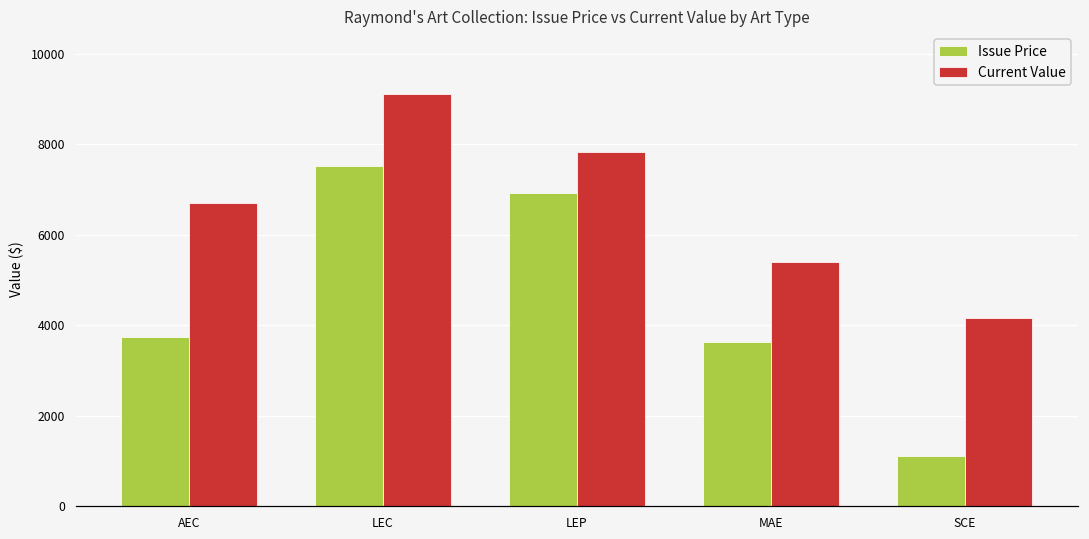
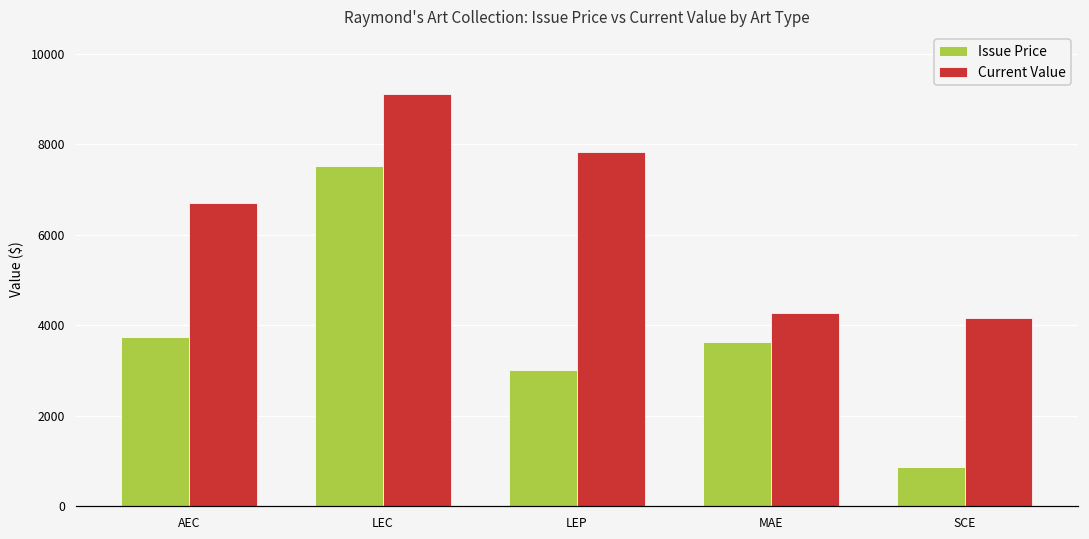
Issue Price, LEP: 6900 -> 3000
Current Value, MAE: 5400 -> 4300
Issue Price, SCE: 1100 -> 900
